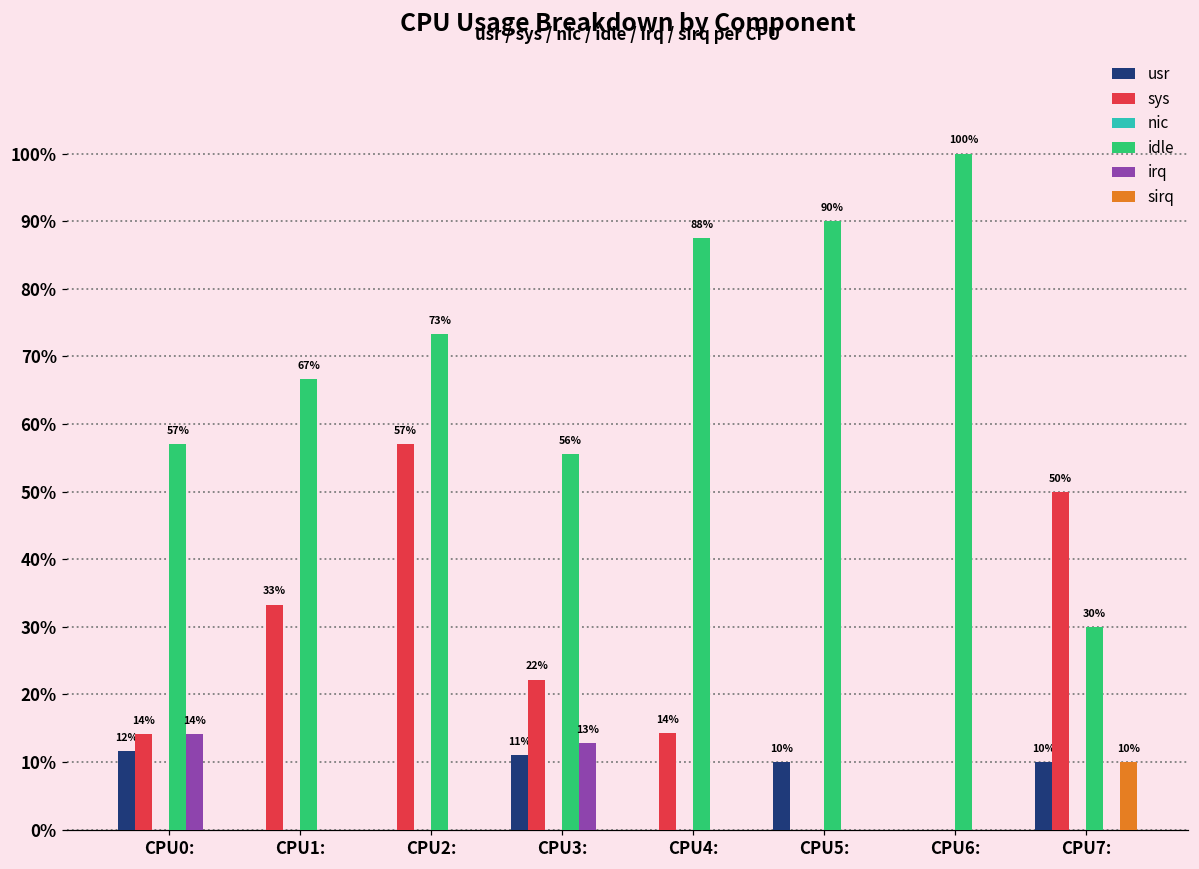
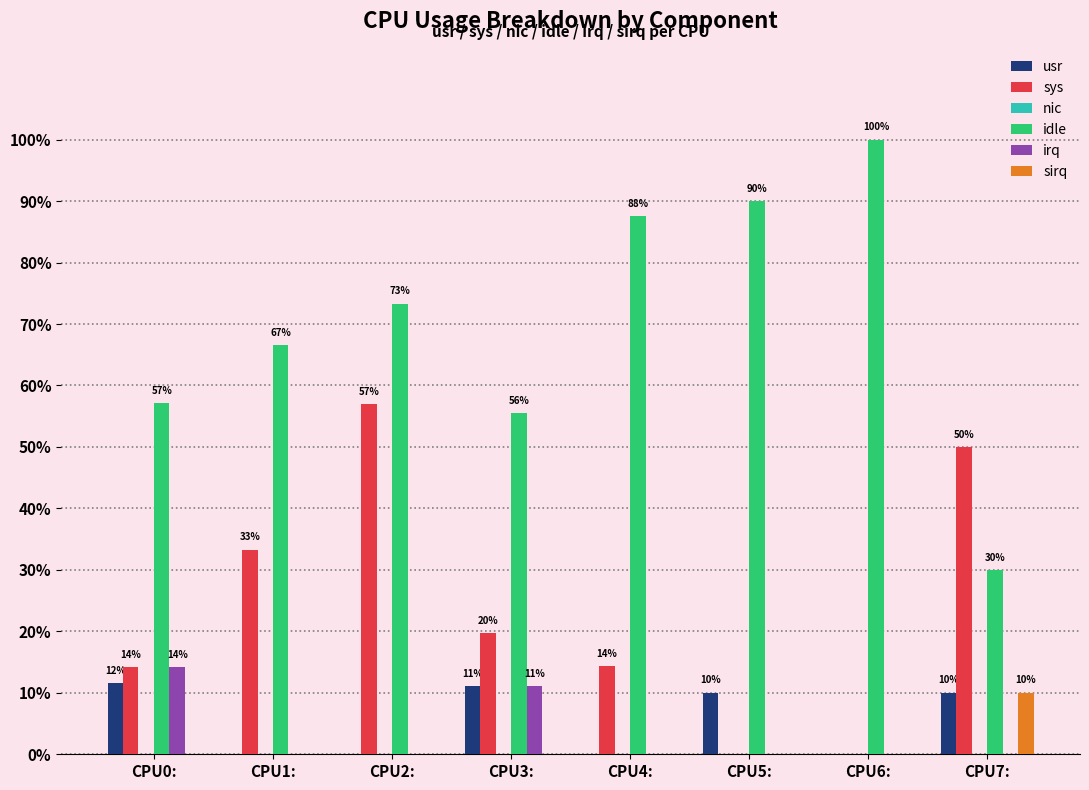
sys, CPU3:: 22% -> 20%
irq, CPU3:: 13% -> 11%
